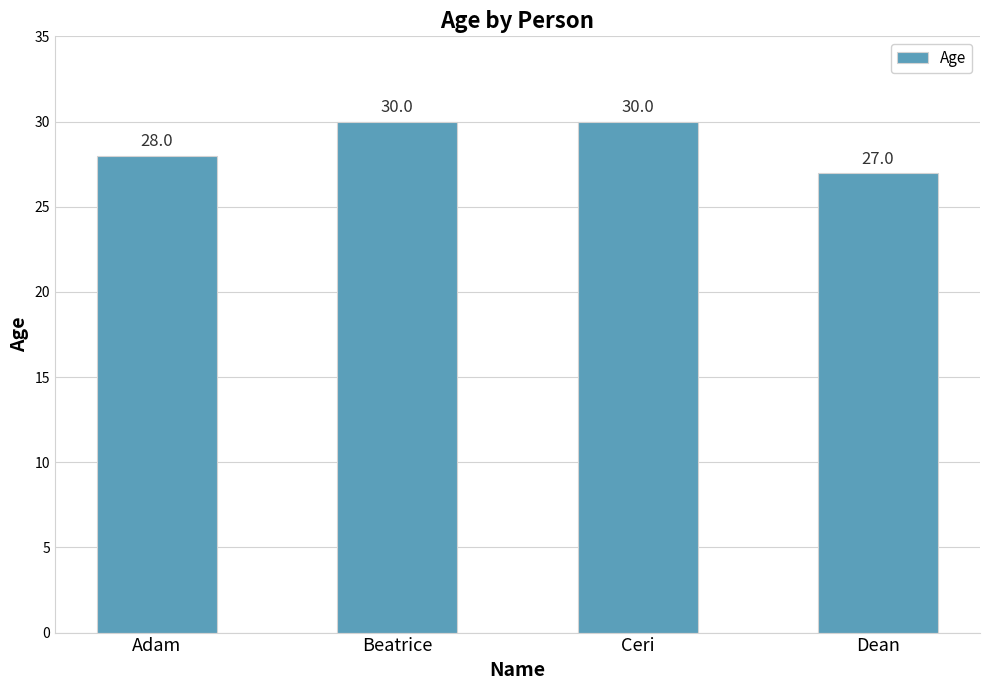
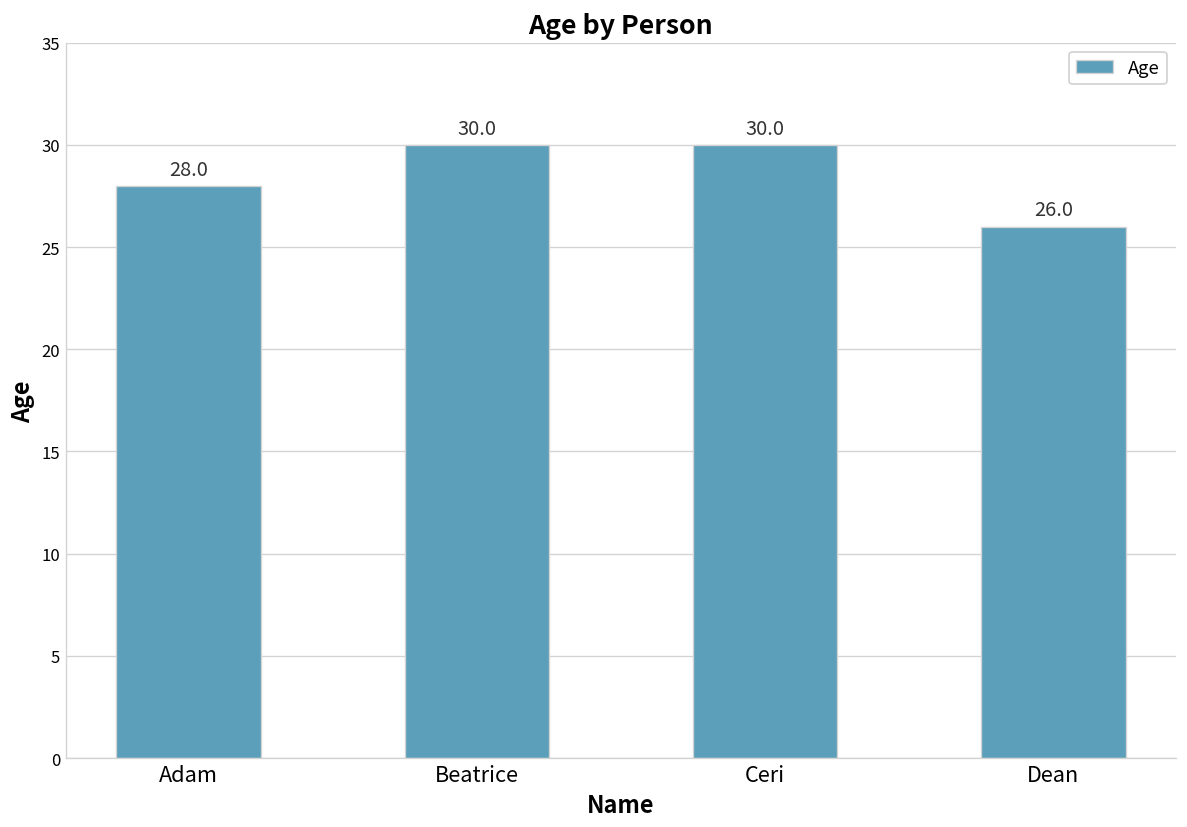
Dean: 27.0 -> 26.0
